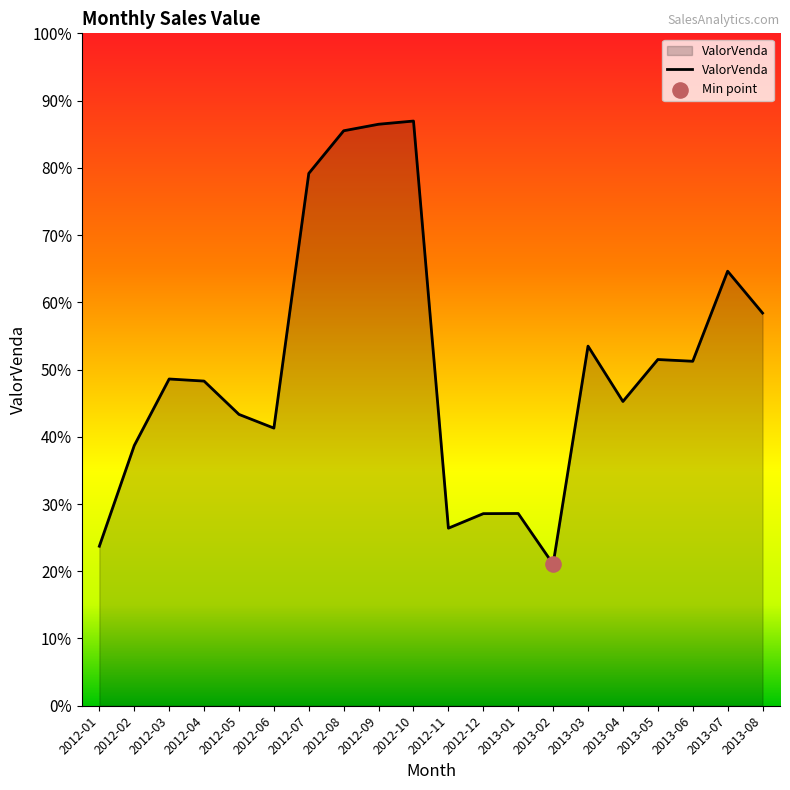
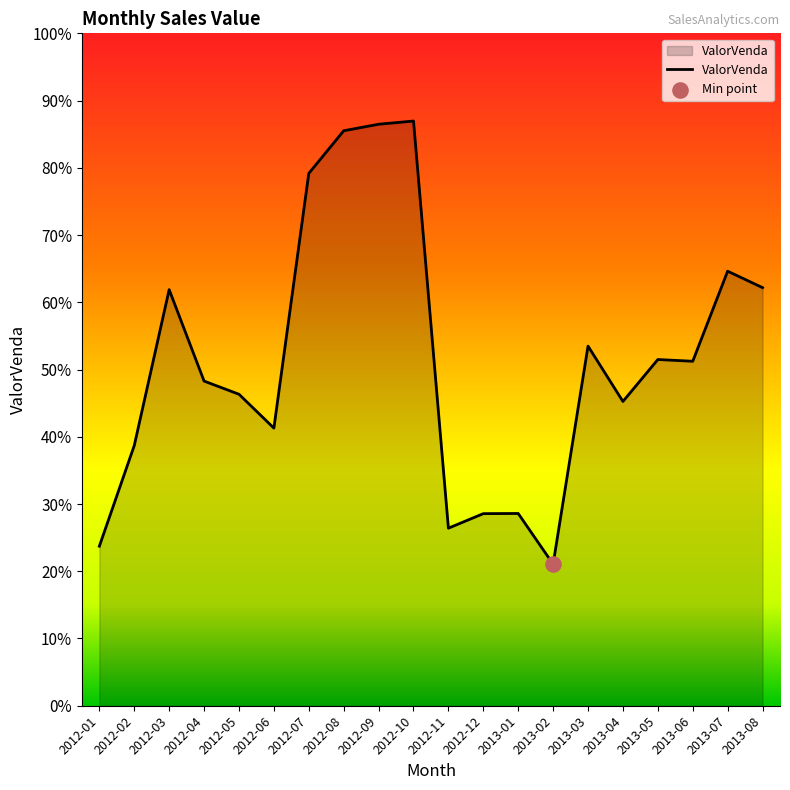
ValorVenda, 2012-03: 49% -> 62%
ValorVenda, 2012-05: 43% -> 46%
ValorVenda, 2013-08: 58% -> 62%
